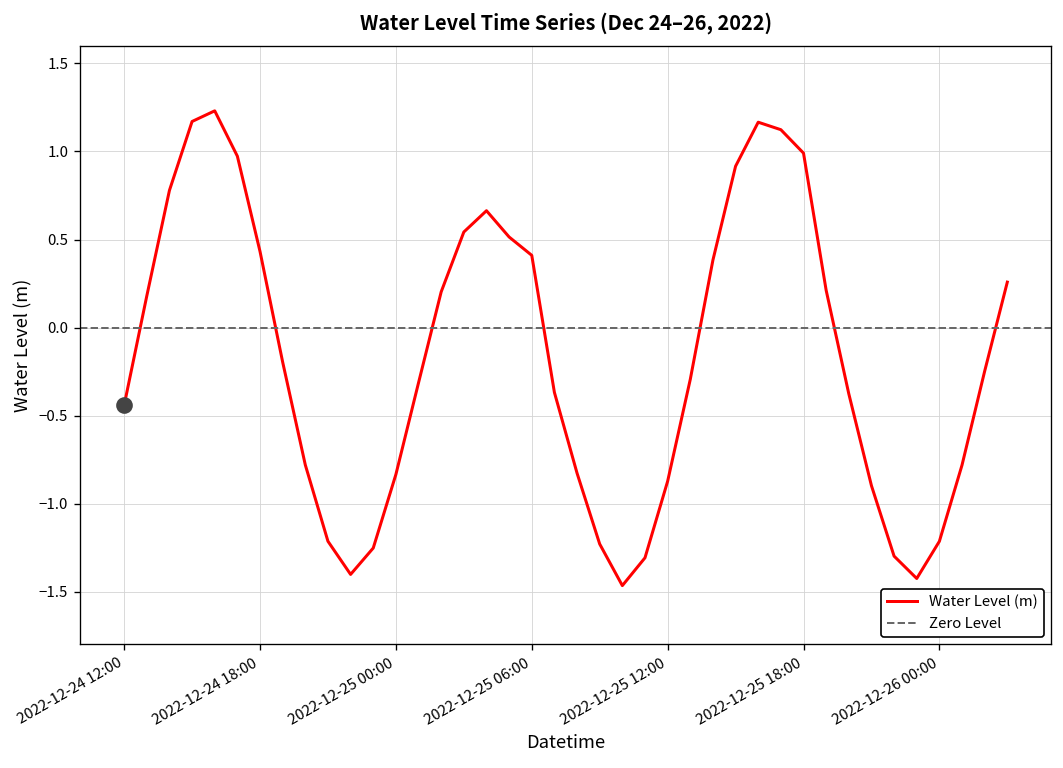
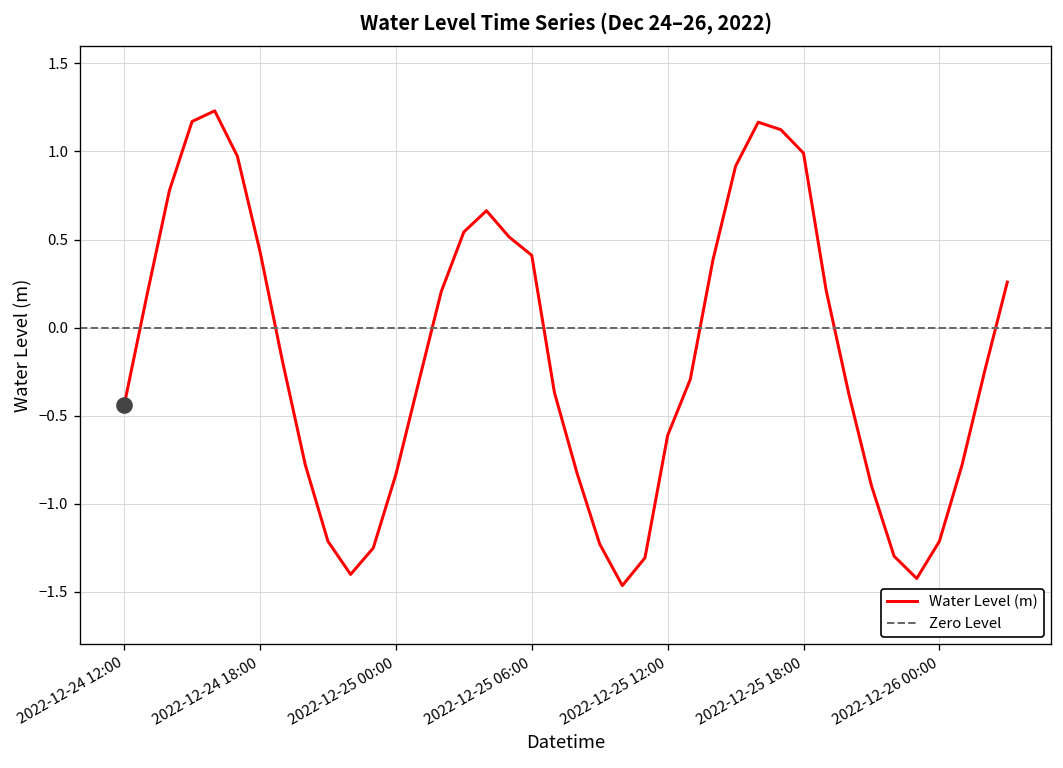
Water Level (m), 2022-12-25 12:00: -0.87 -> -0.61
